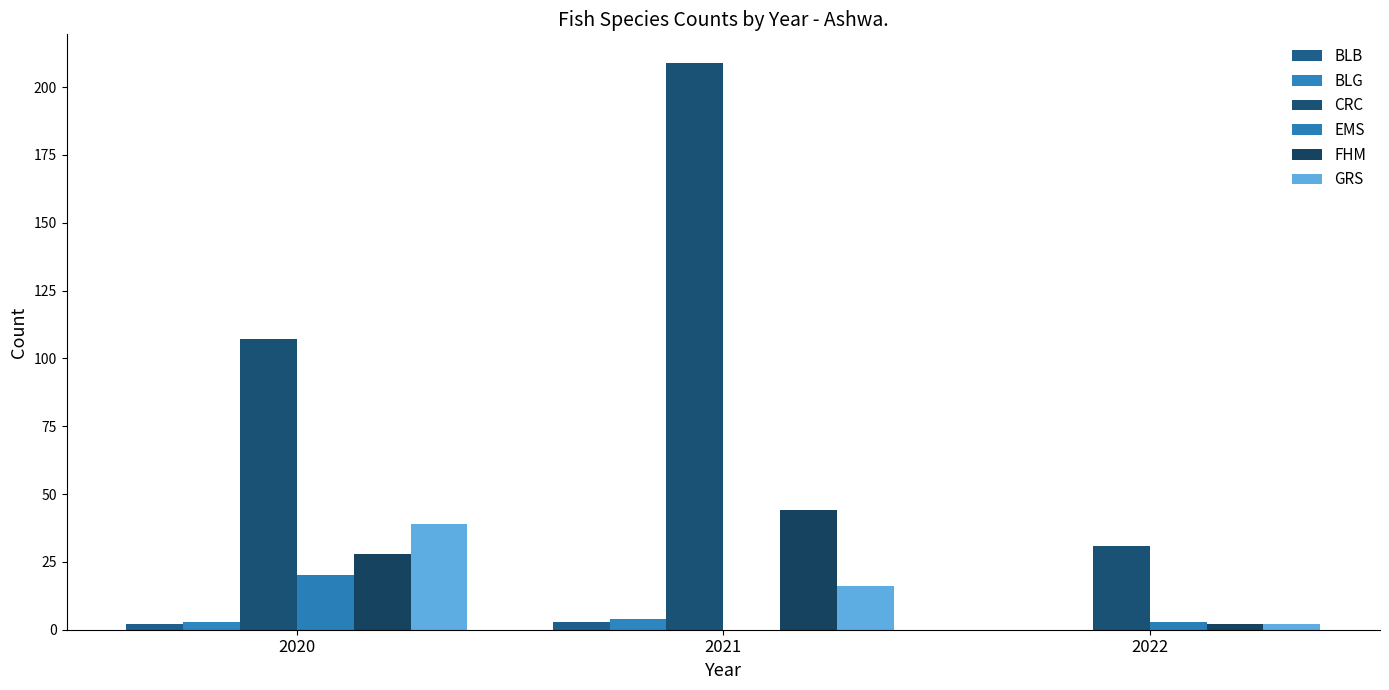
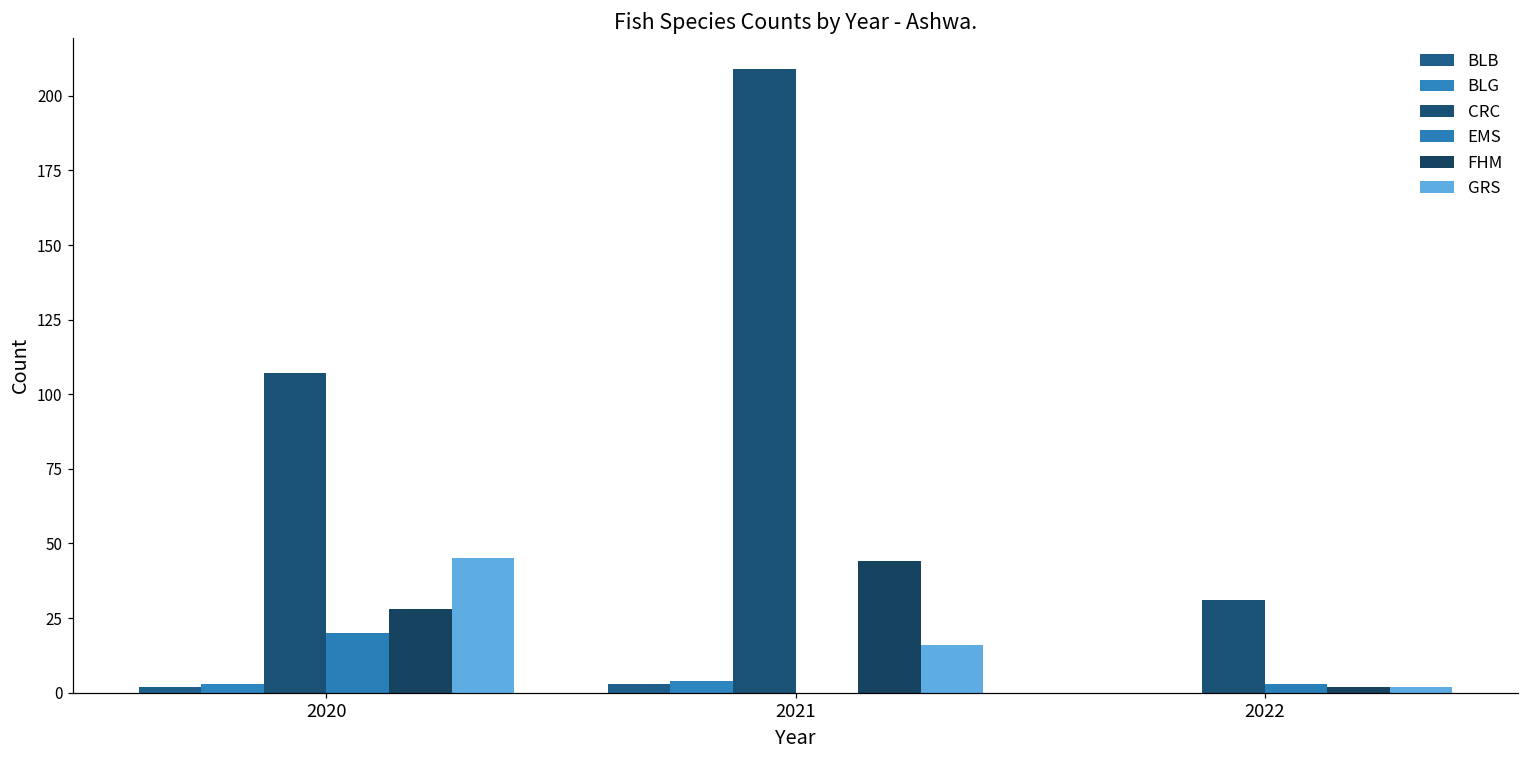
GRS, 2020: 39 -> 45
